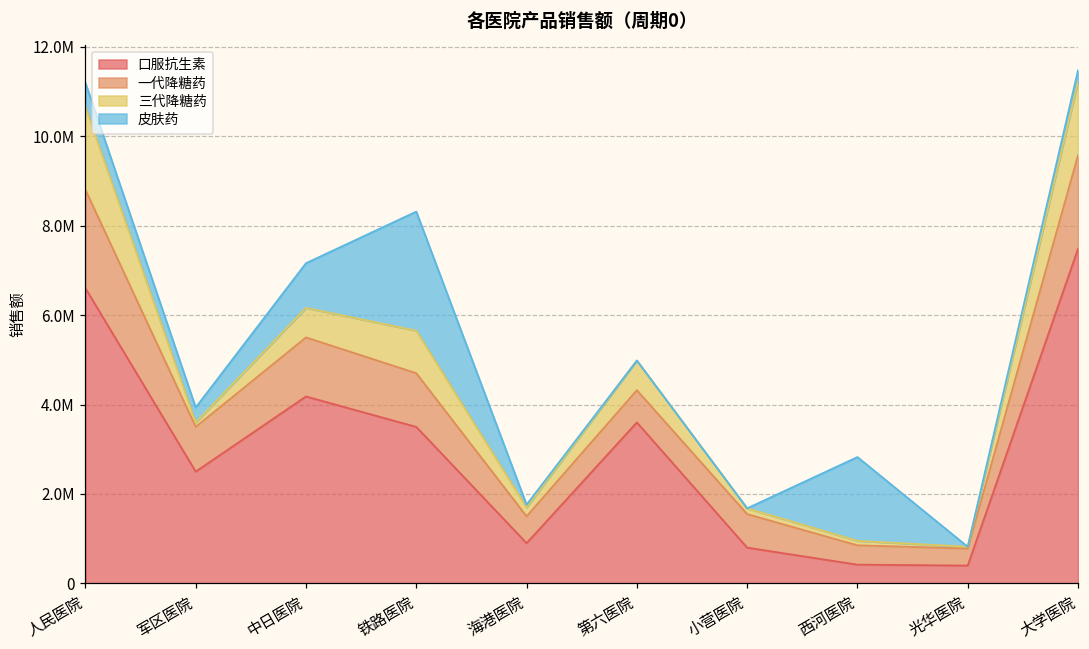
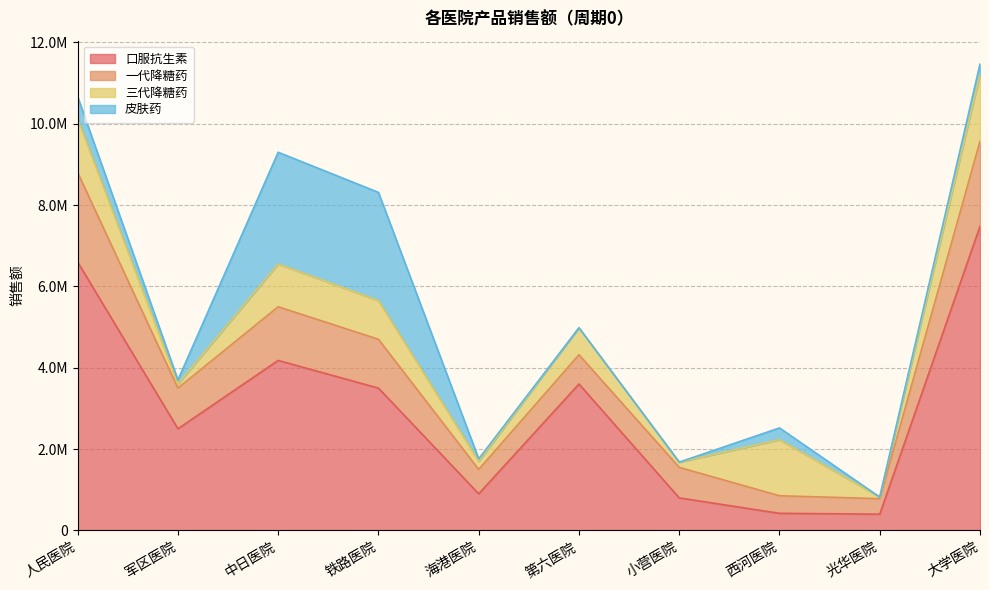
三代降糖药, 人民医院: 1800000 -> 1300000
皮肤药, 军区医院: 300000 -> 100000
三代降糖药, 中日医院: 700000 -> 1100000
皮肤药, 中日医院: 1000000 -> 2700000
三代降糖药, 西河医院: 100000 -> 1400000
皮肤药, 西河医院: 1900000 -> 300000
